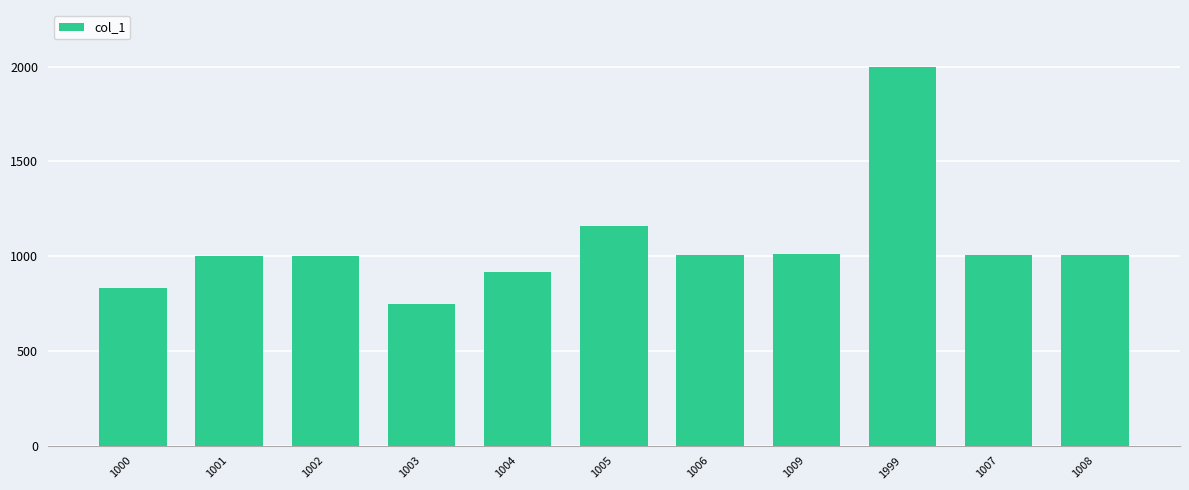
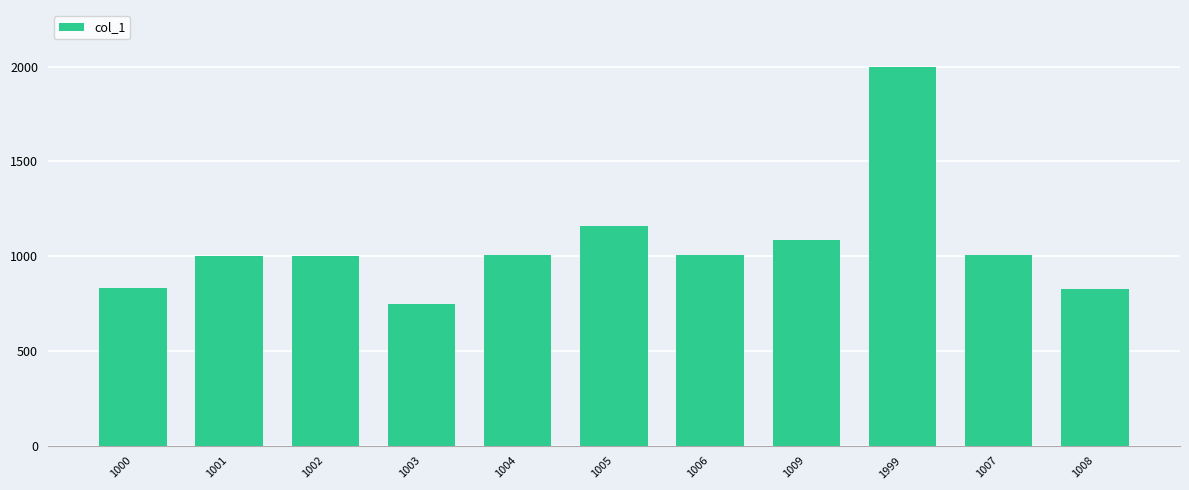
1004: 920 -> 1000
1009: 1010 -> 1090
1008: 1010 -> 820
